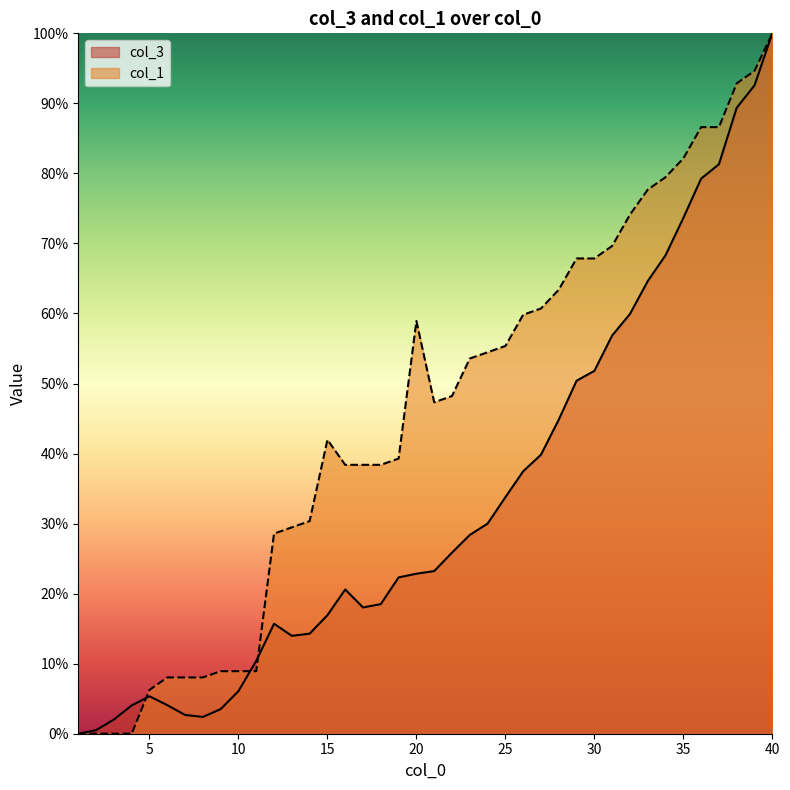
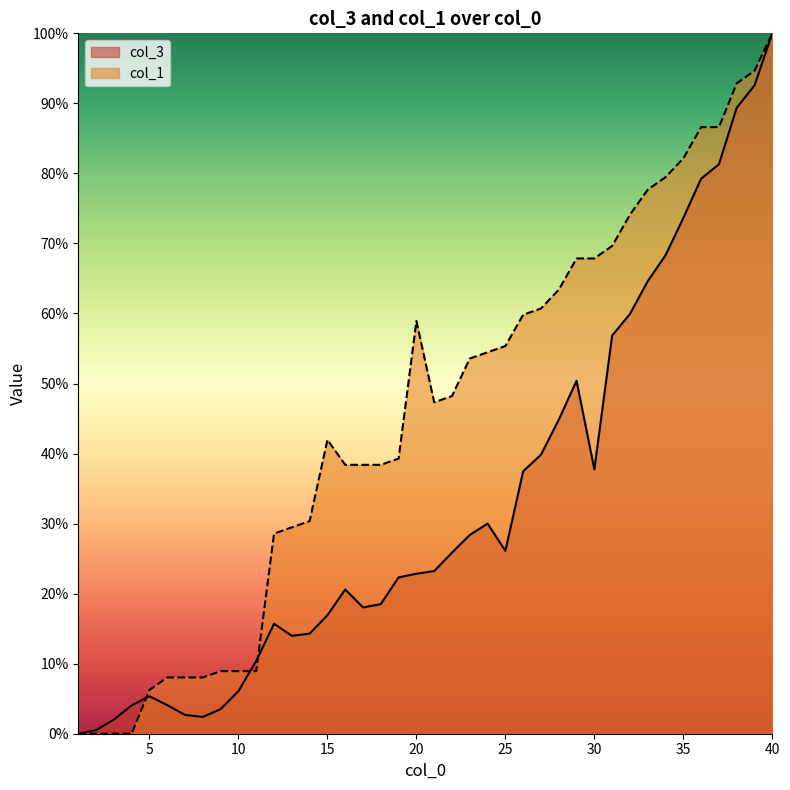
col_3, 25: 34% -> 26%
col_3, 30: 52% -> 38%
